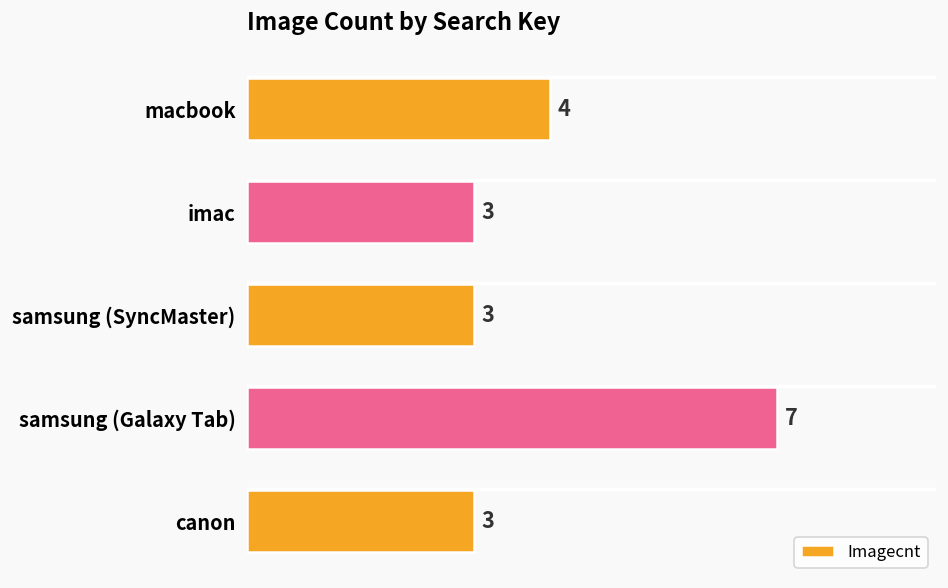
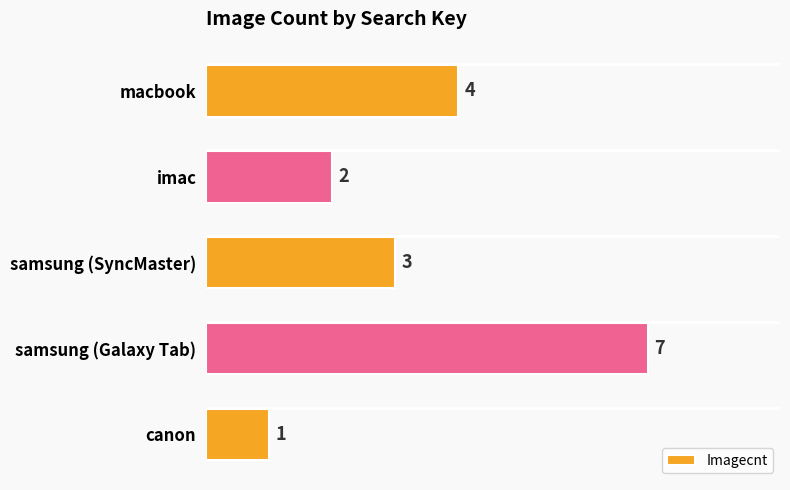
Imagecnt, imac: 3 -> 2
Imagecnt, canon: 3 -> 1
